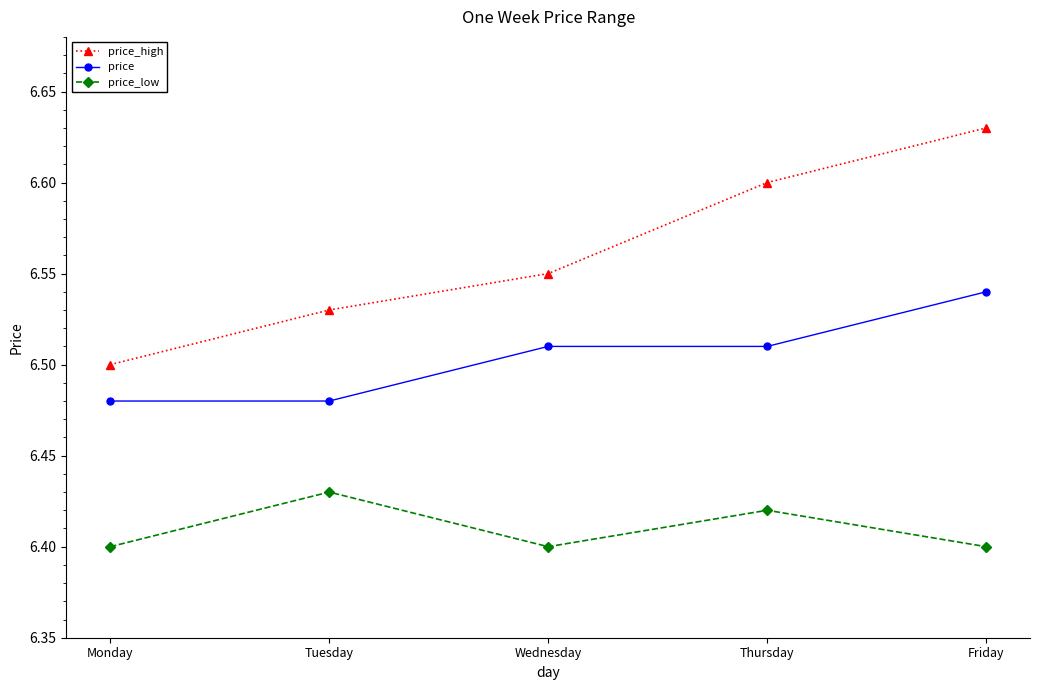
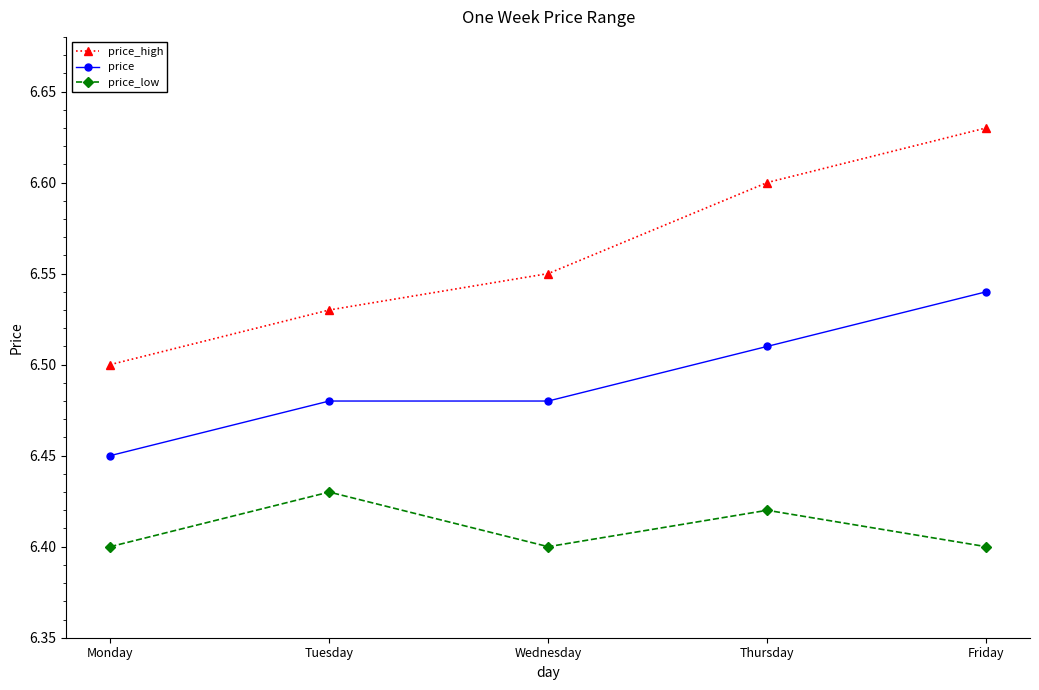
price, Monday: 6.48 -> 6.45
price, Wednesday: 6.51 -> 6.48
